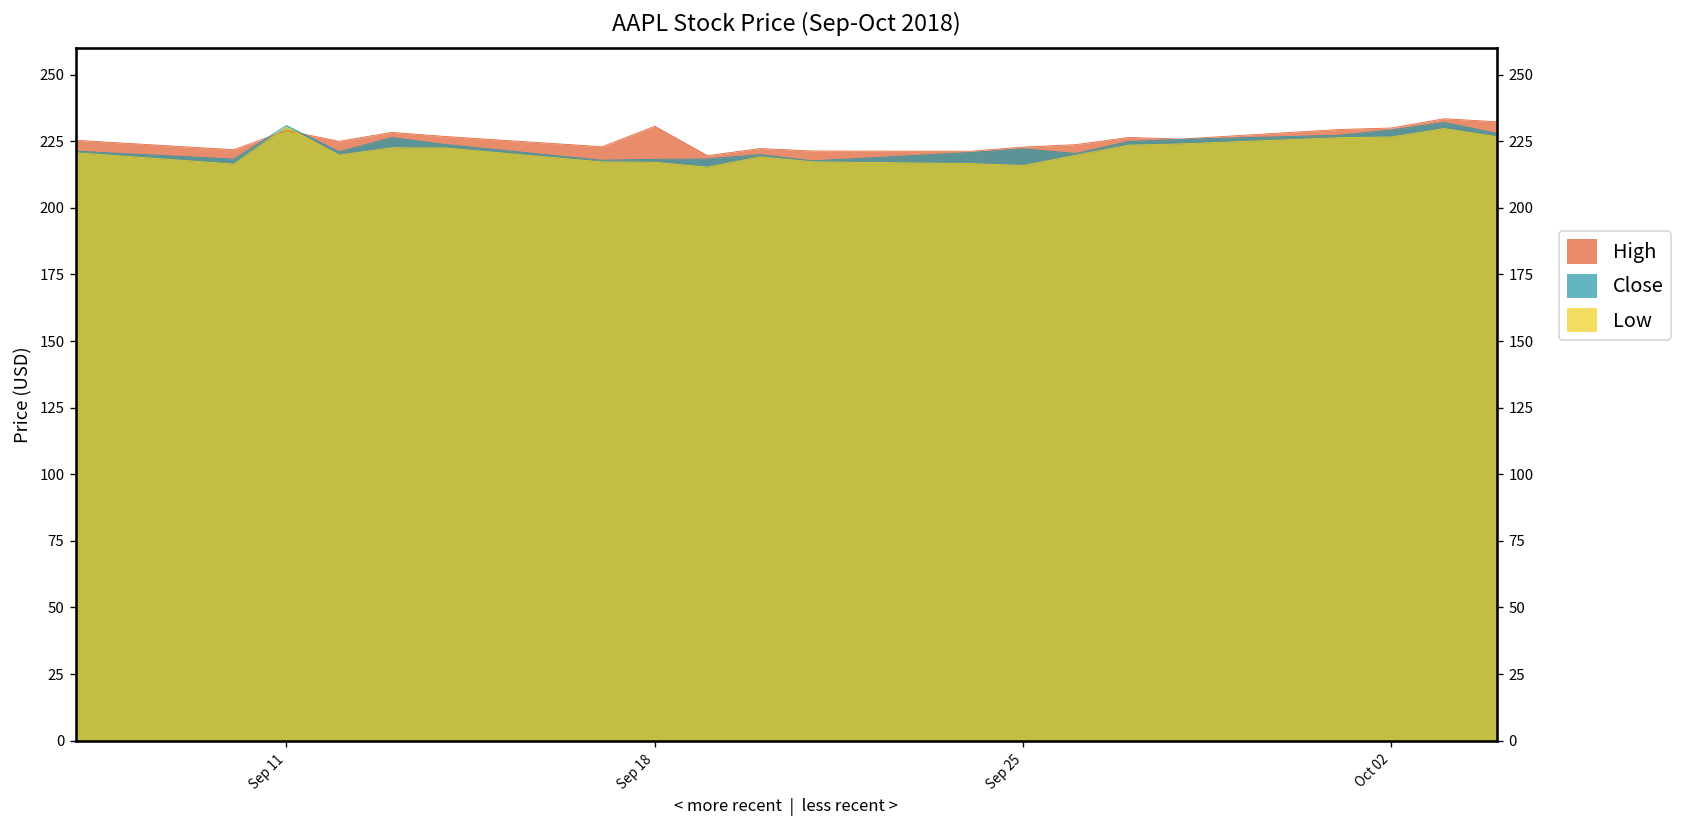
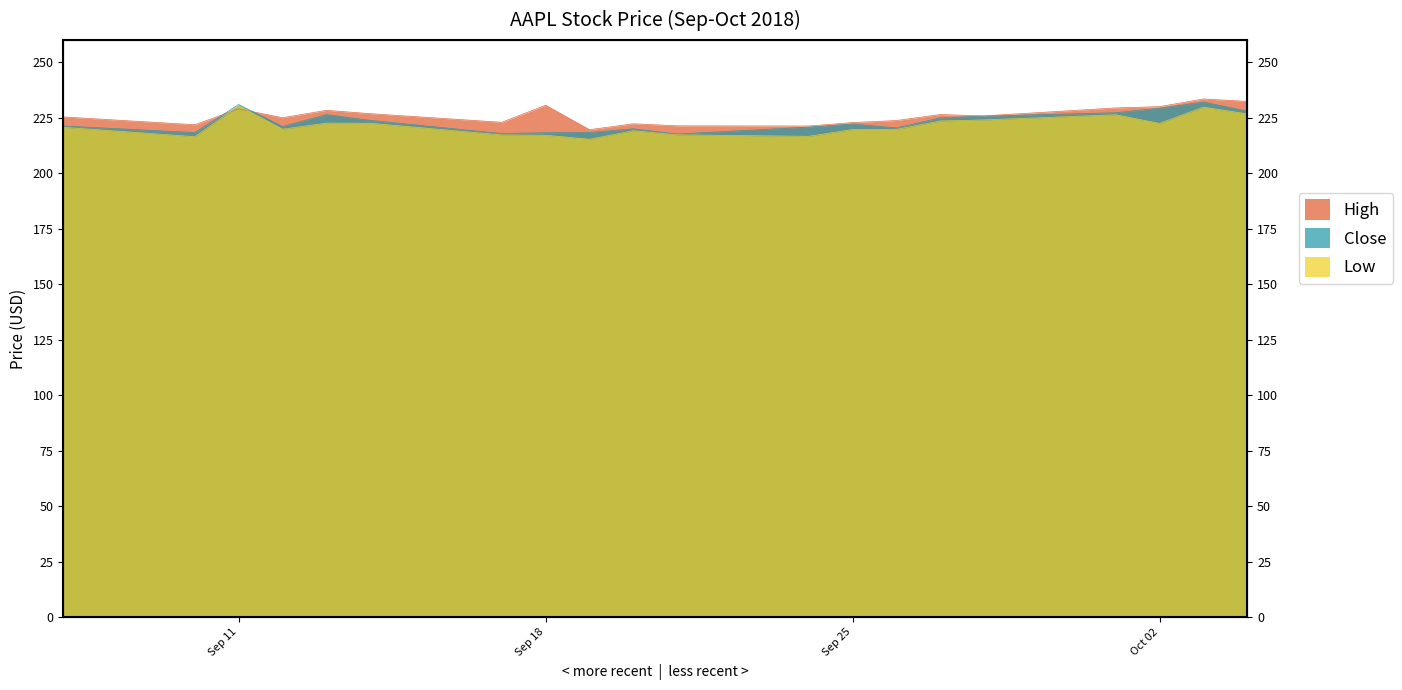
Low, Sep 25: 216 -> 220
Low, Oct 02: 227 -> 222
